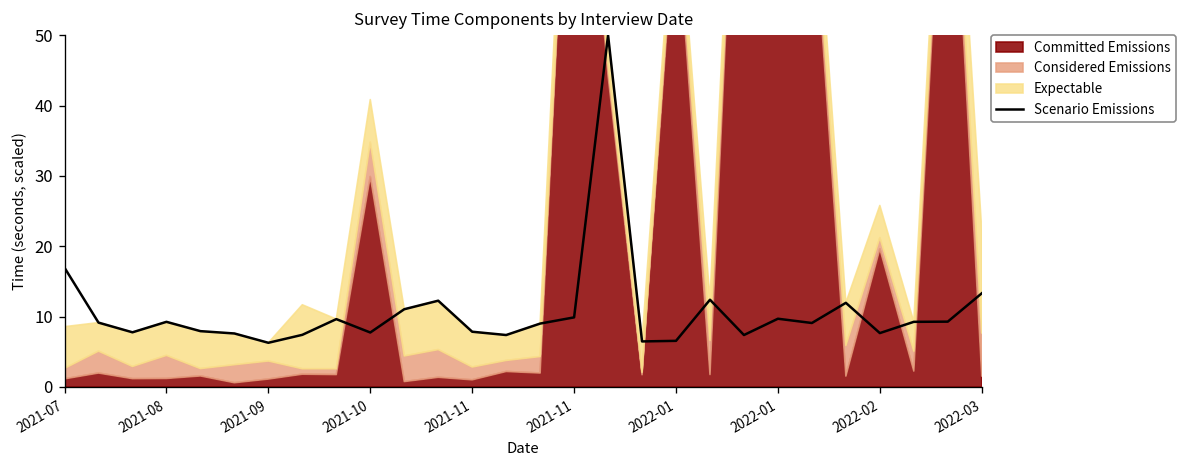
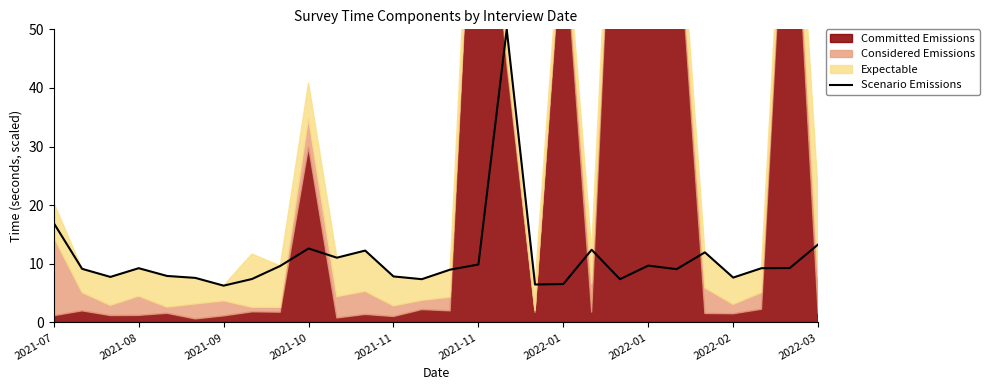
Considered Emissions, 2021-07: 1 -> 13
Scenario Emissions, 2021-10: 8 -> 13
Committed Emissions, 2022-02: 20 -> 1
